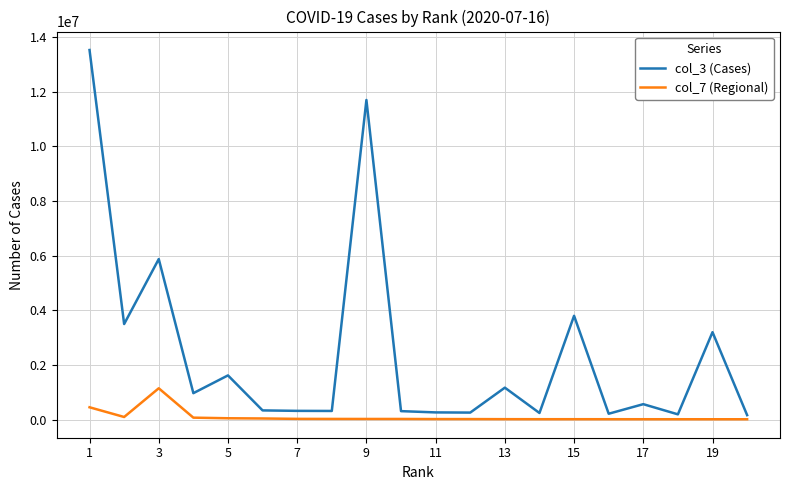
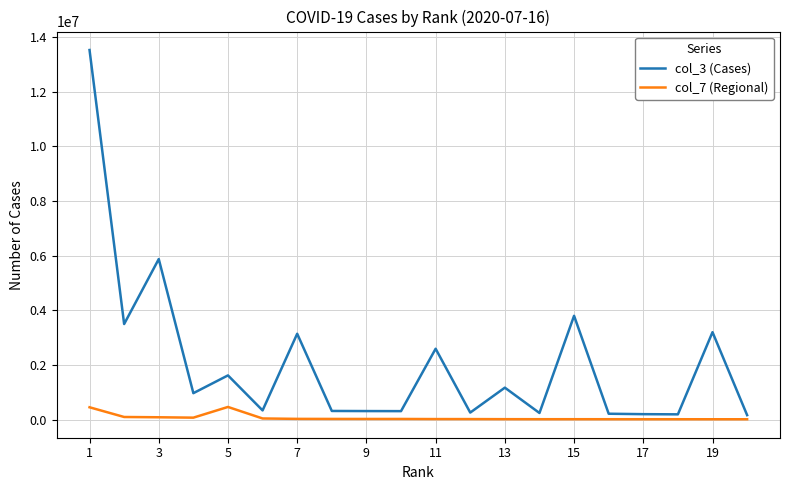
col_7 (Regional), 3: 1100000 -> 100000
col_7 (Regional), 5: 100000 -> 500000
col_3 (Cases), 7: 300000 -> 3100000
col_3 (Cases), 9: 11700000 -> 300000
col_3 (Cases), 11: 300000 -> 2600000
col_3 (Cases), 17: 600000 -> 200000
